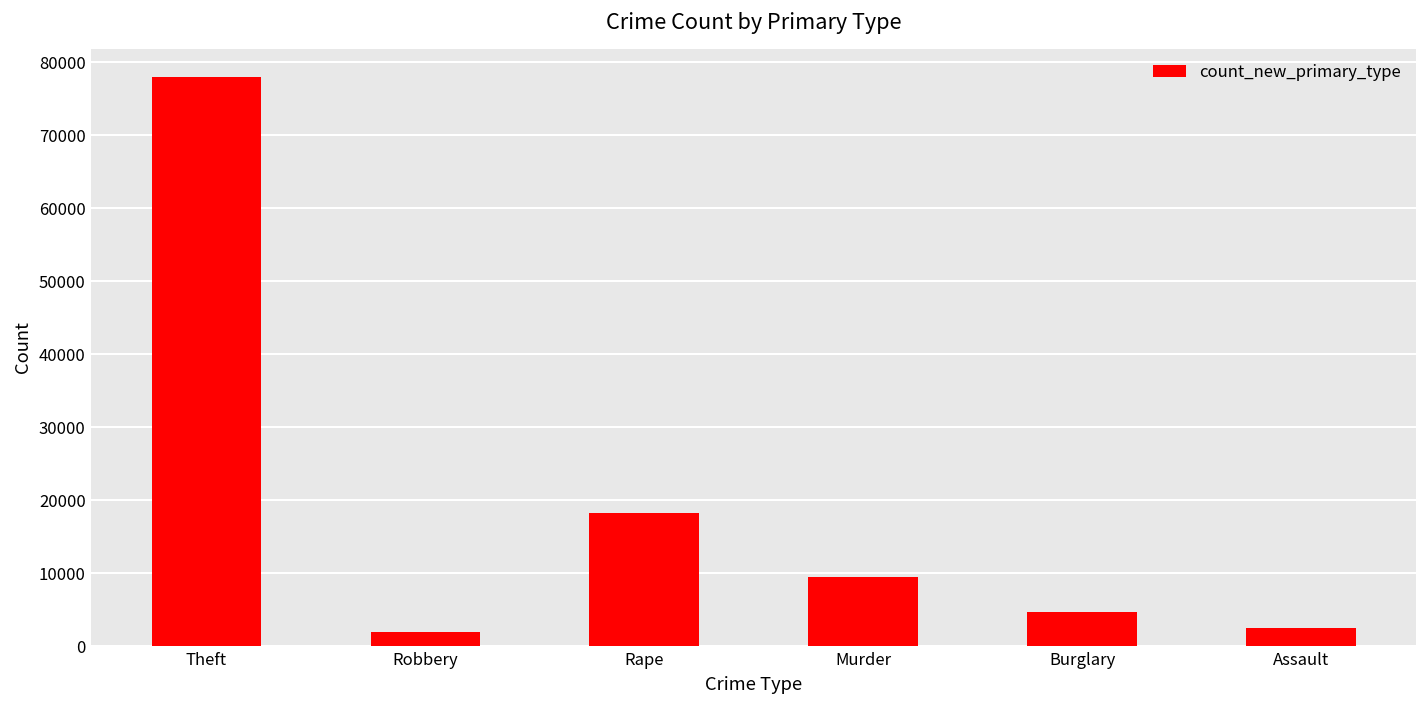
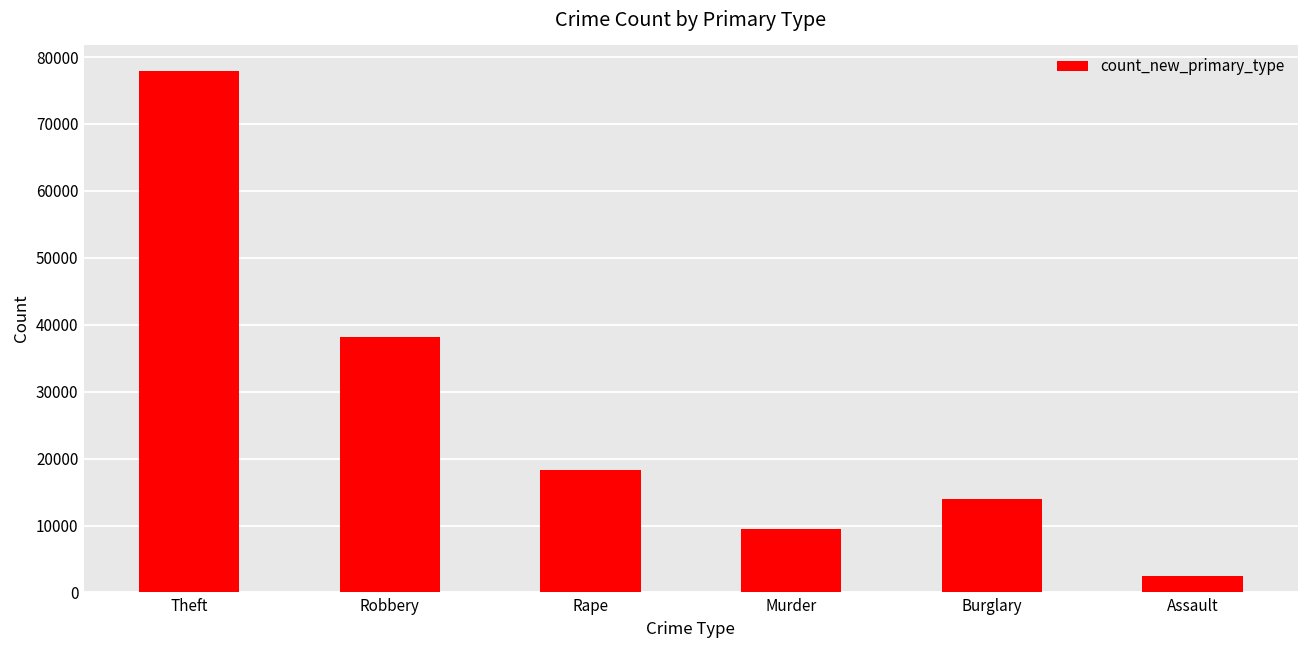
Robbery: 2000 -> 38000
Burglary: 5000 -> 14000
